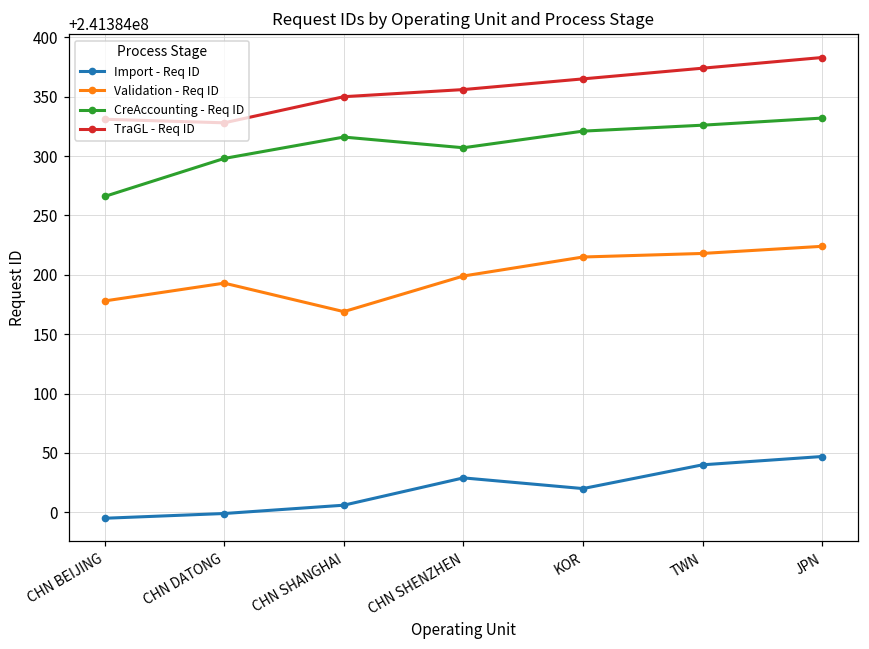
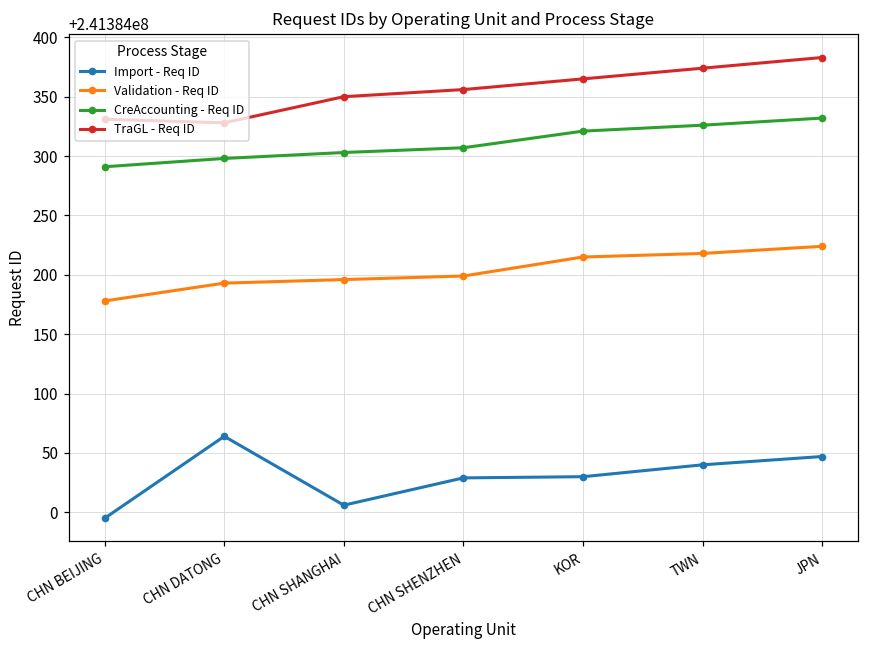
CreAccounting - Req ID, CHN BEIJING: 241384266 -> 241384291
Import - Req ID, CHN DATONG: 241383999 -> 241384064
Validation - Req ID, CHN SHANGHAI: 241384169 -> 241384196
CreAccounting - Req ID, CHN SHANGHAI: 241384316 -> 241384303
Import - Req ID, KOR: 241384020 -> 241384030
